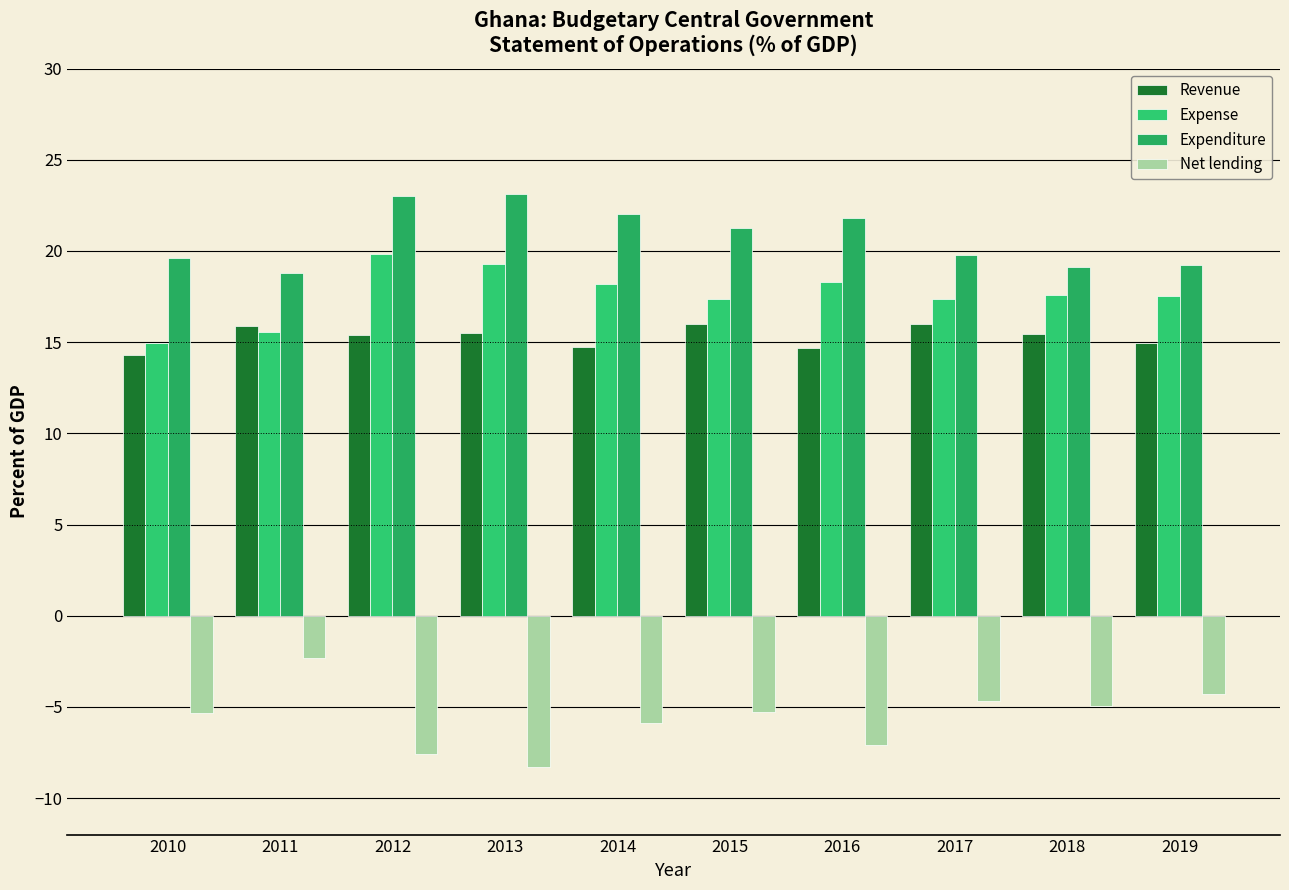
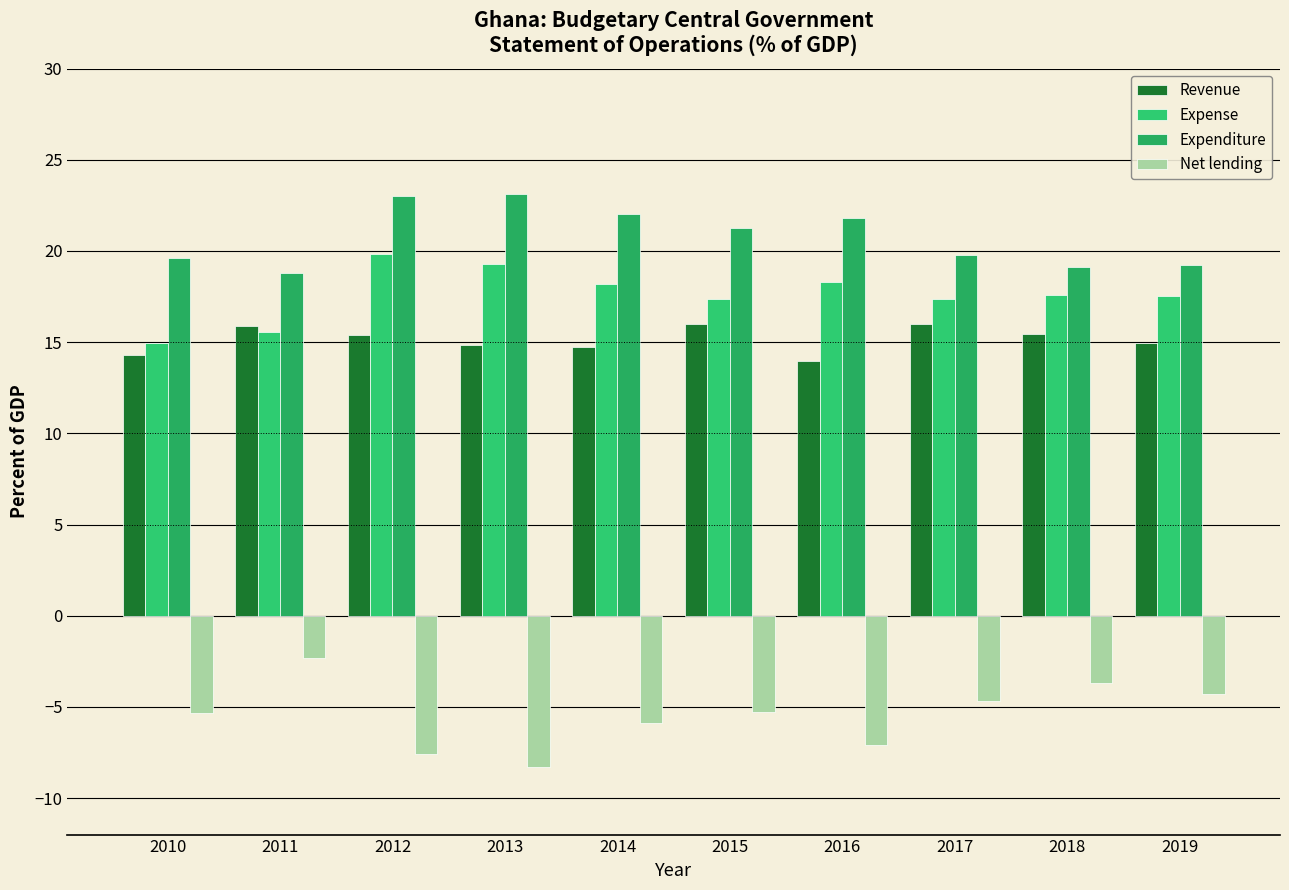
Revenue, 2013: 15.5 -> 14.8
Revenue, 2016: 14.7 -> 14.0
Net lending, 2018: -4.9 -> -3.7
